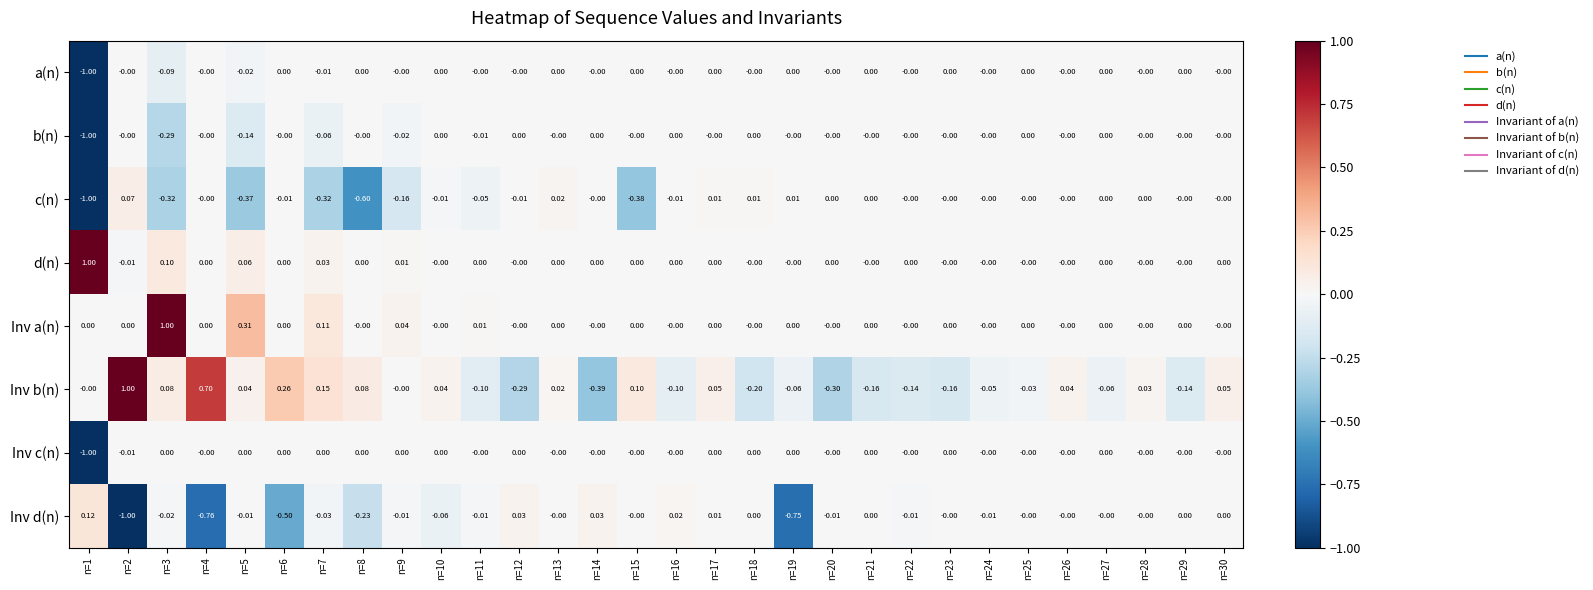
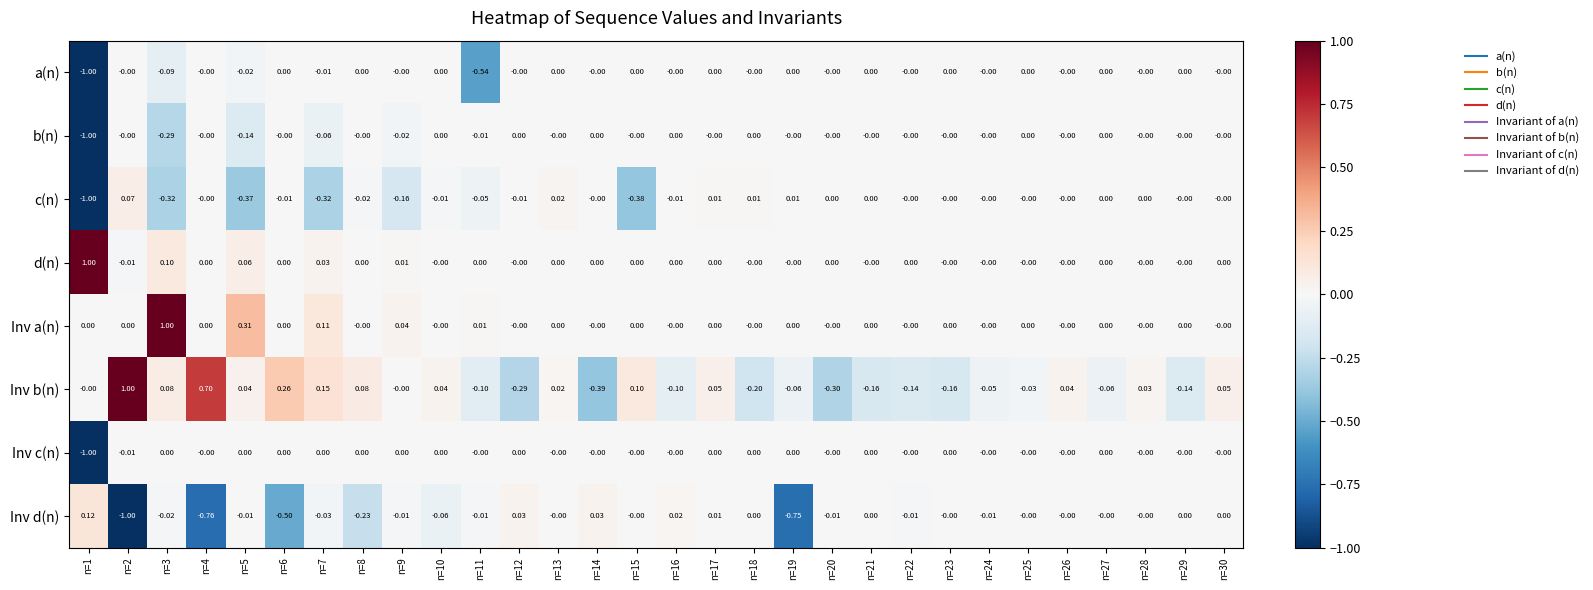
a(n), n=11: -0.00 -> -0.54
c(n), n=8: -0.60 -> -0.02
